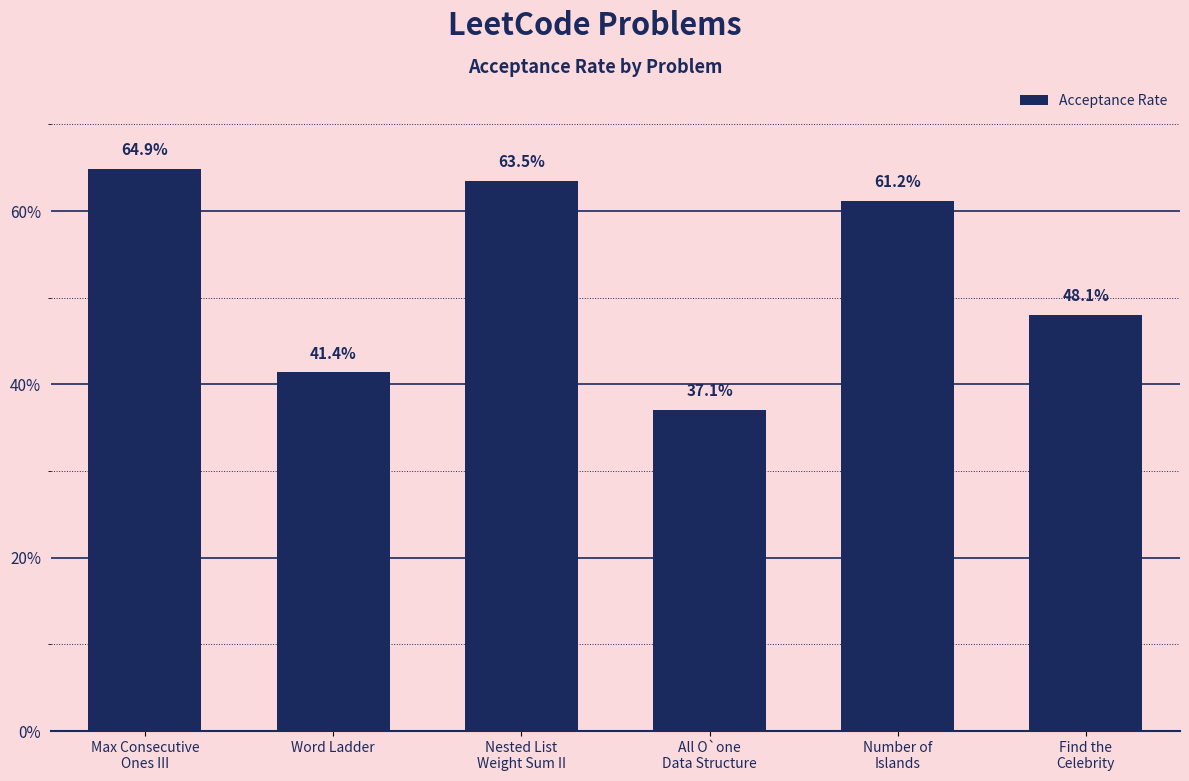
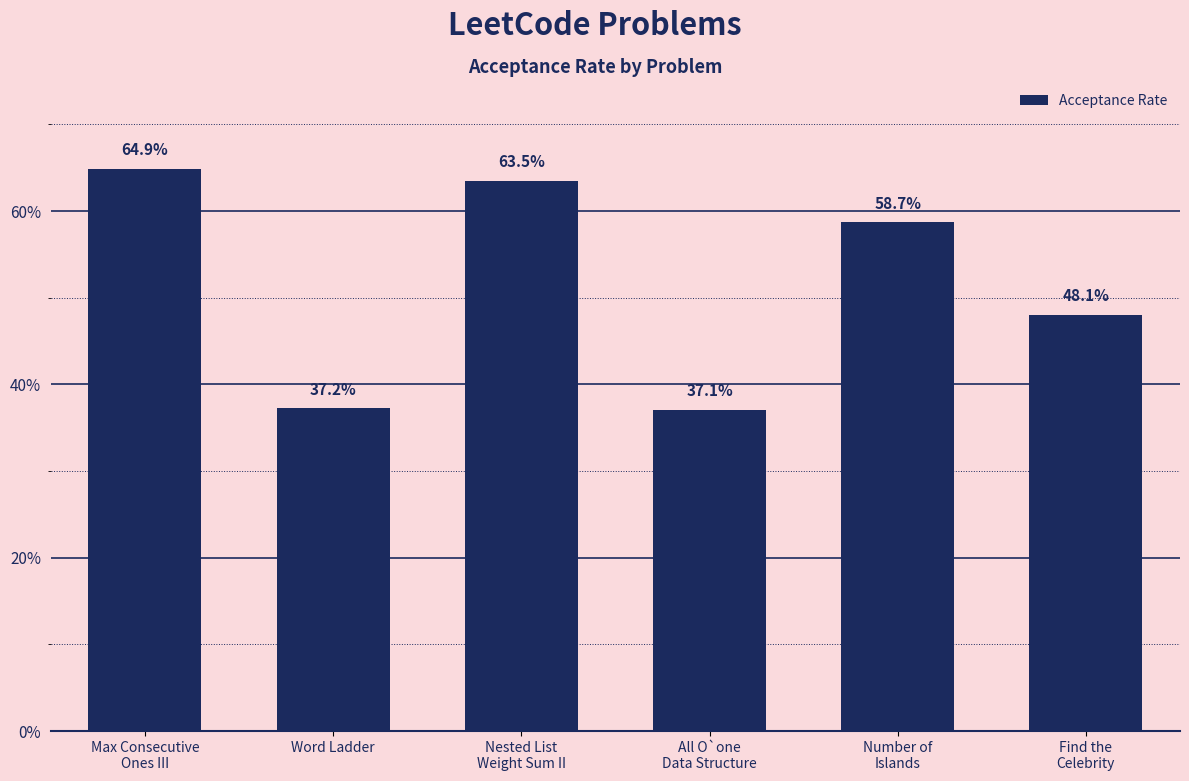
Word Ladder: 41.4% -> 37.2%
Number of Islands: 61.2% -> 58.7%
